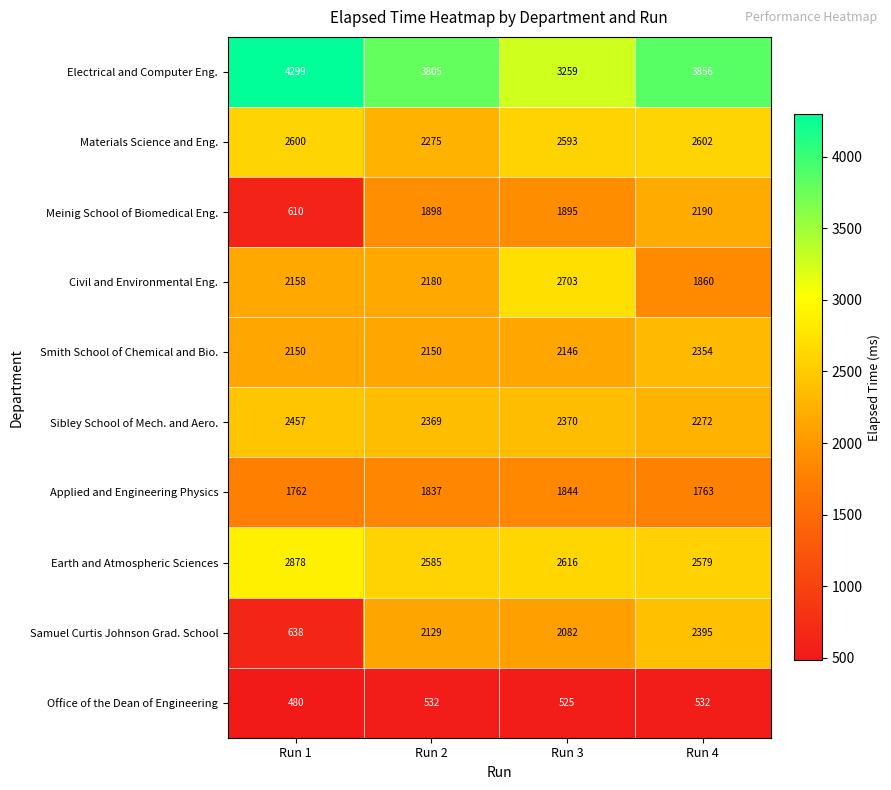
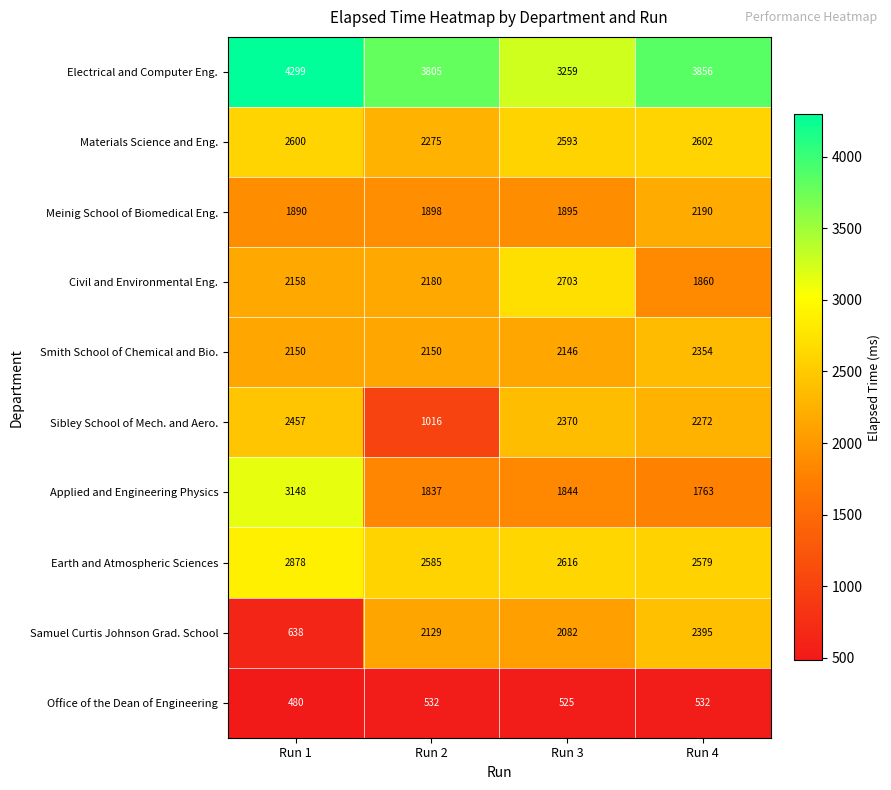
Meinig School of Biomedical Eng., Run 1: 610 -> 1890
Sibley School of Mech. and Aero., Run 2: 2369 -> 1016
Applied and Engineering Physics, Run 1: 1762 -> 3148
